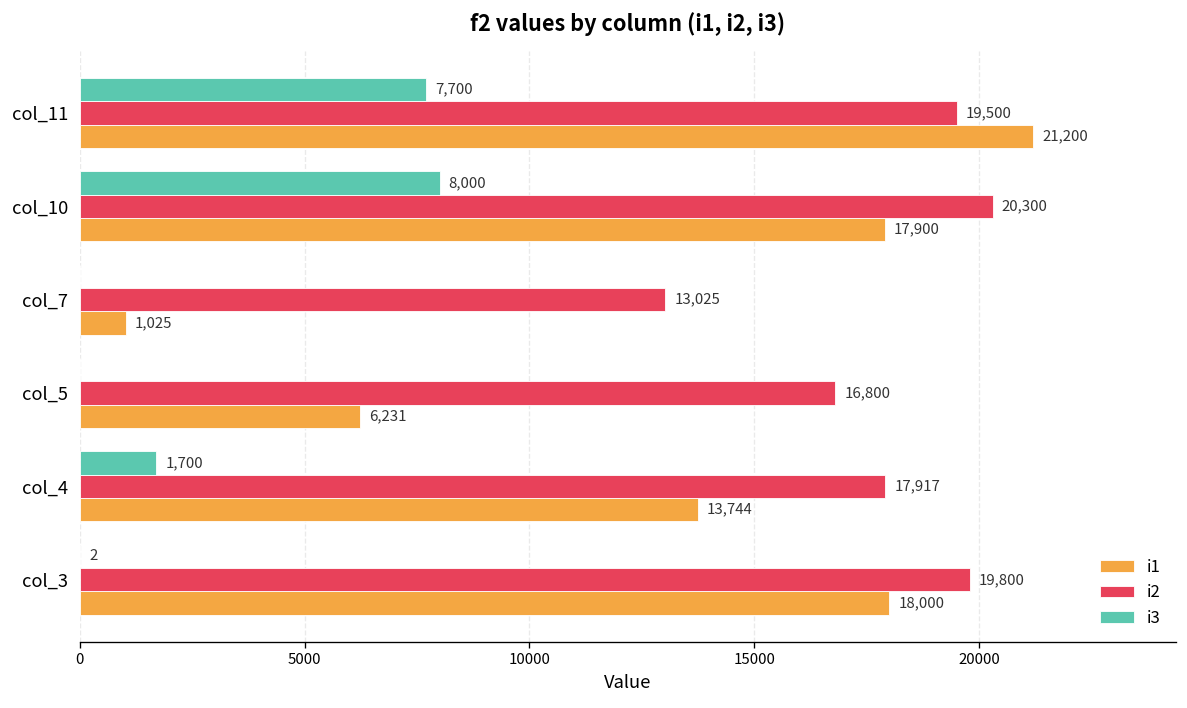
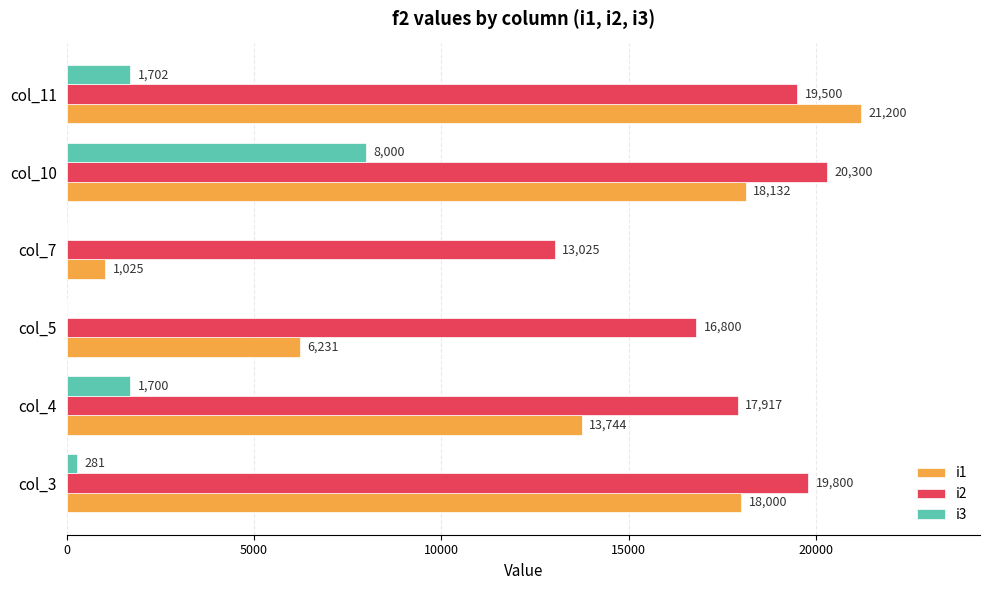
i3, col_11: 7,700 -> 1,702
i1, col_10: 17,900 -> 18,132
i3, col_3: 2 -> 281
